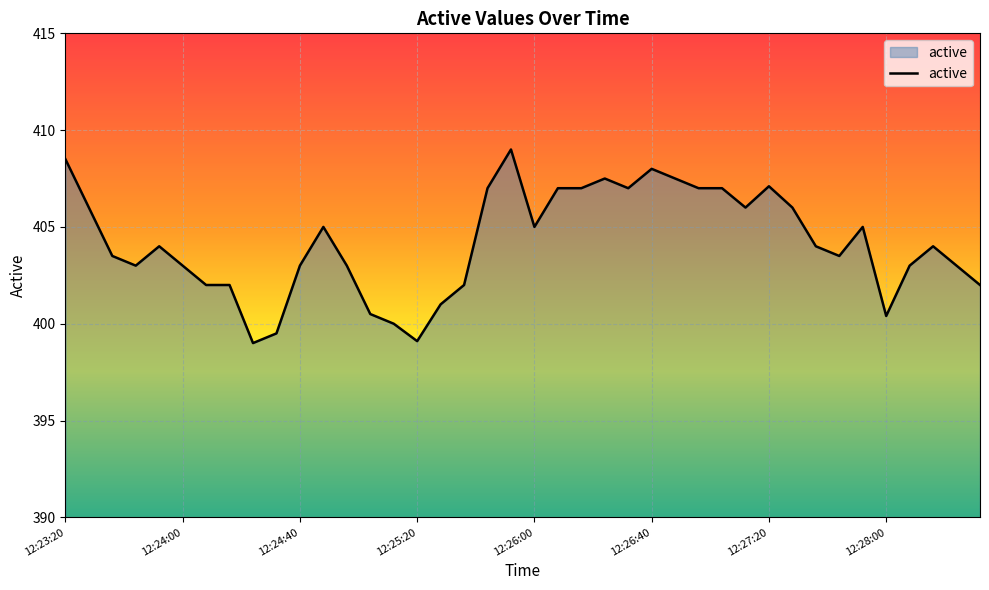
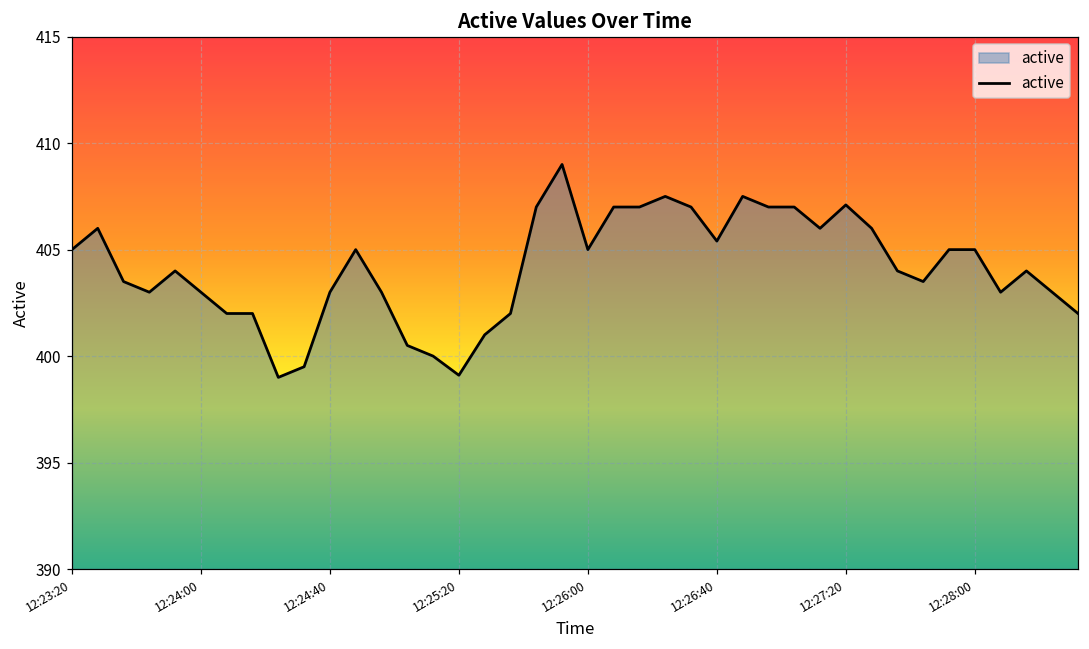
12:23:20: 408.5 -> 405.0
12:26:40: 408.0 -> 405.4
12:28:00: 400.4 -> 405.0
